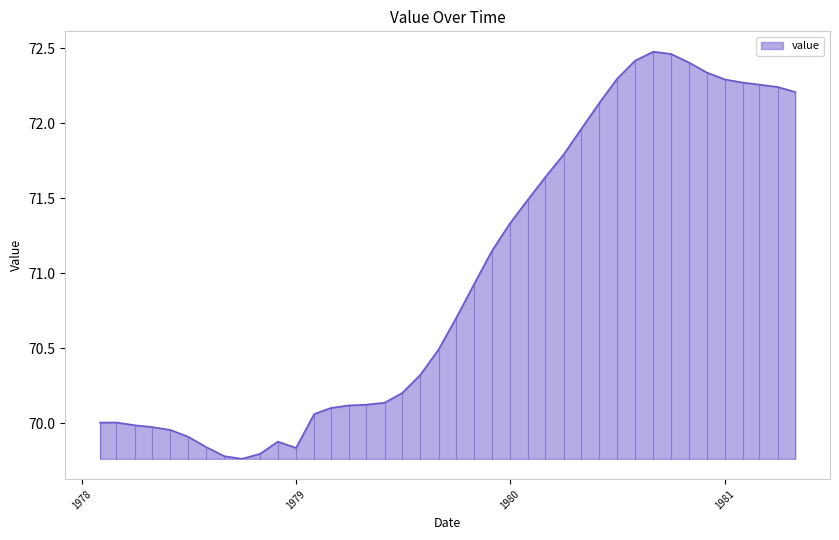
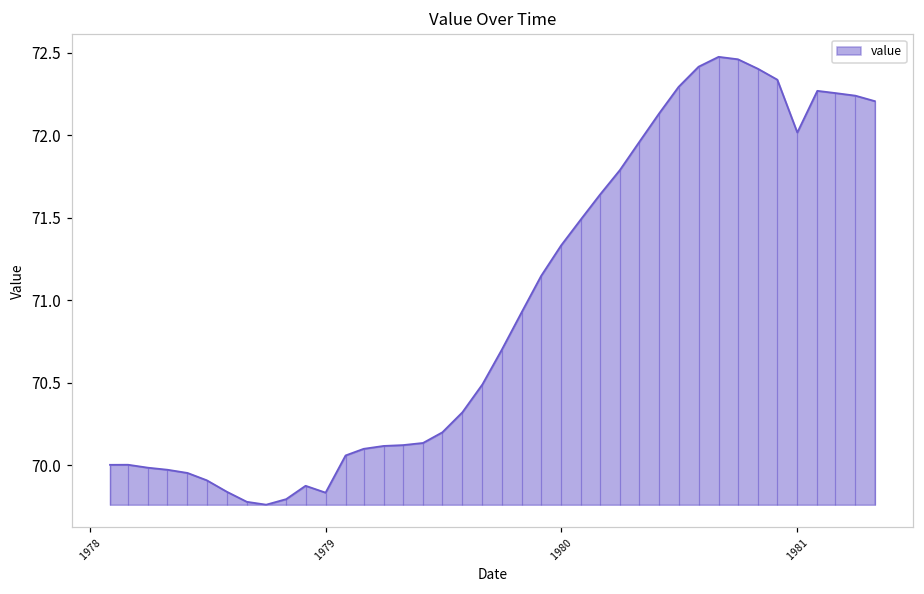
1981: 72.29 -> 72.02
